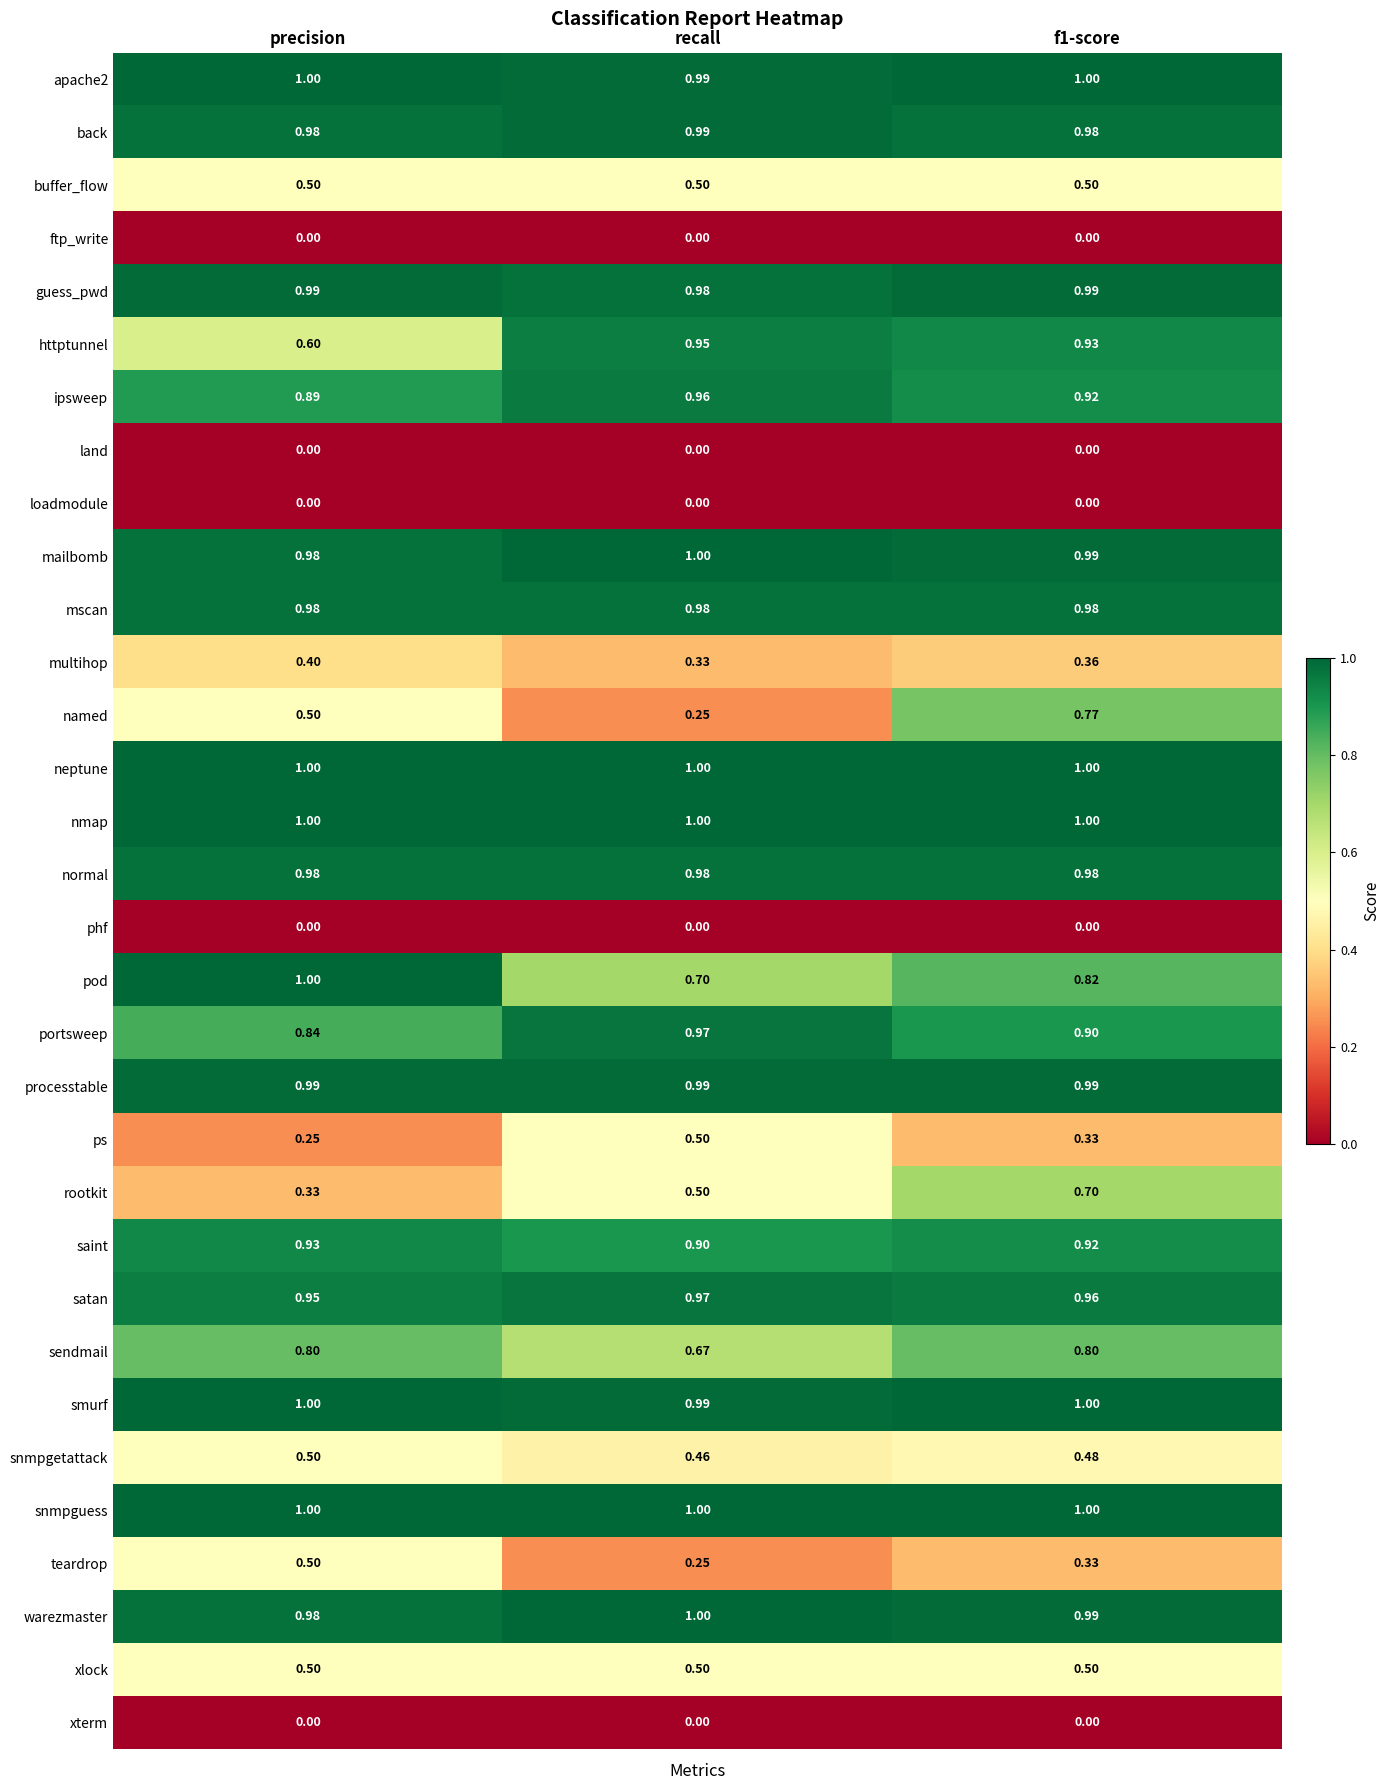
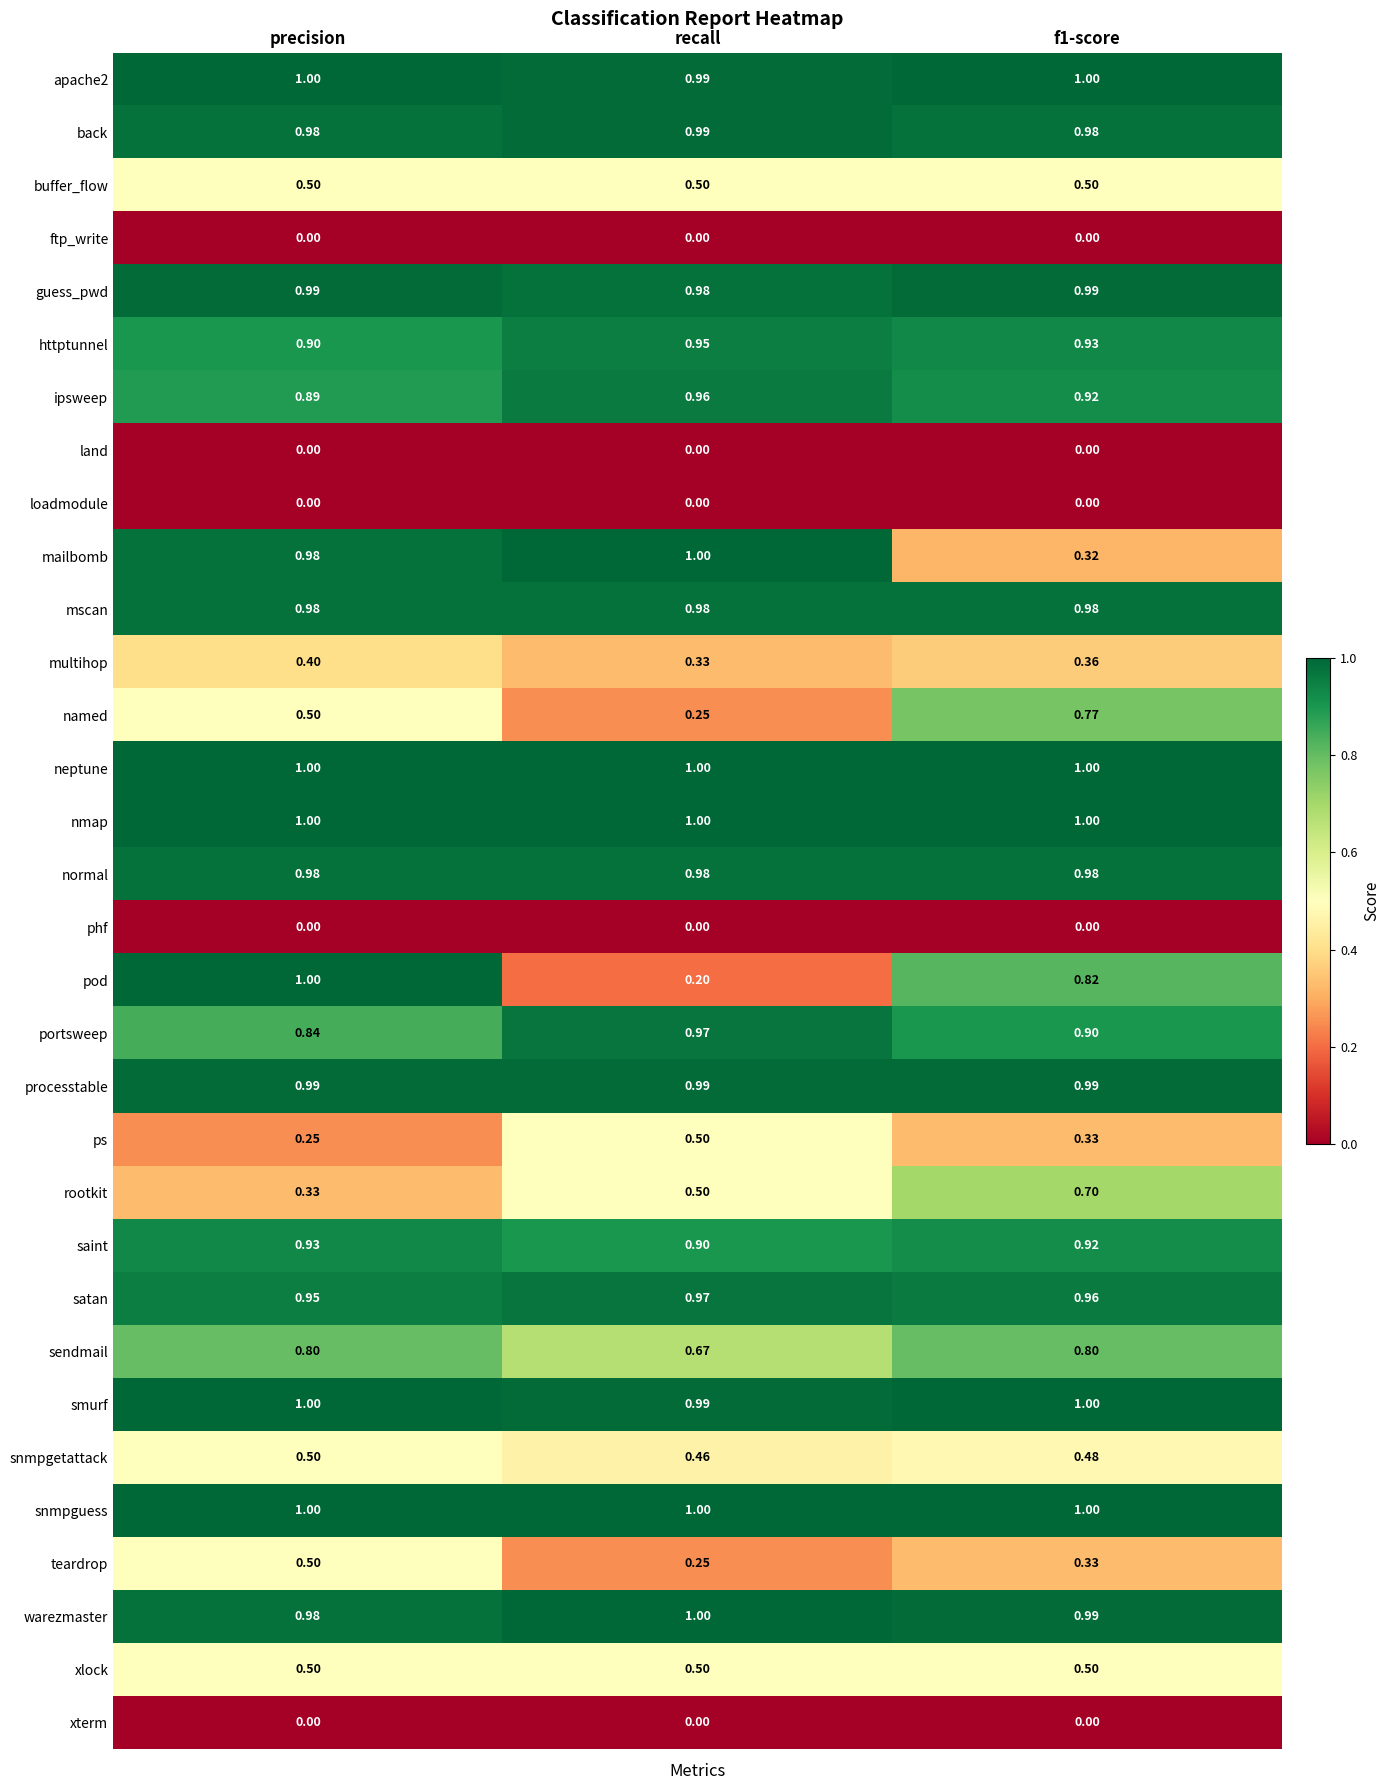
httptunnel, precision: 0.60 -> 0.90
mailbomb, f1-score: 0.99 -> 0.32
pod, recall: 0.70 -> 0.20
